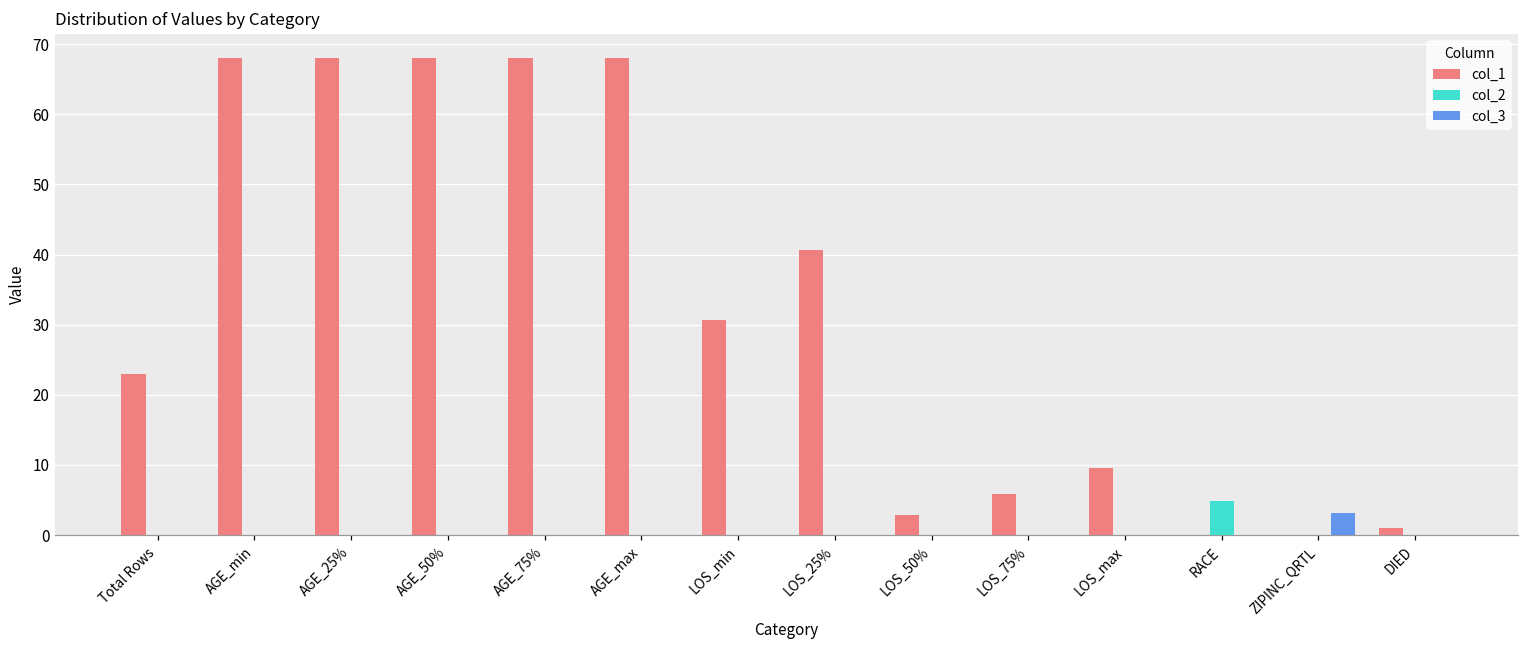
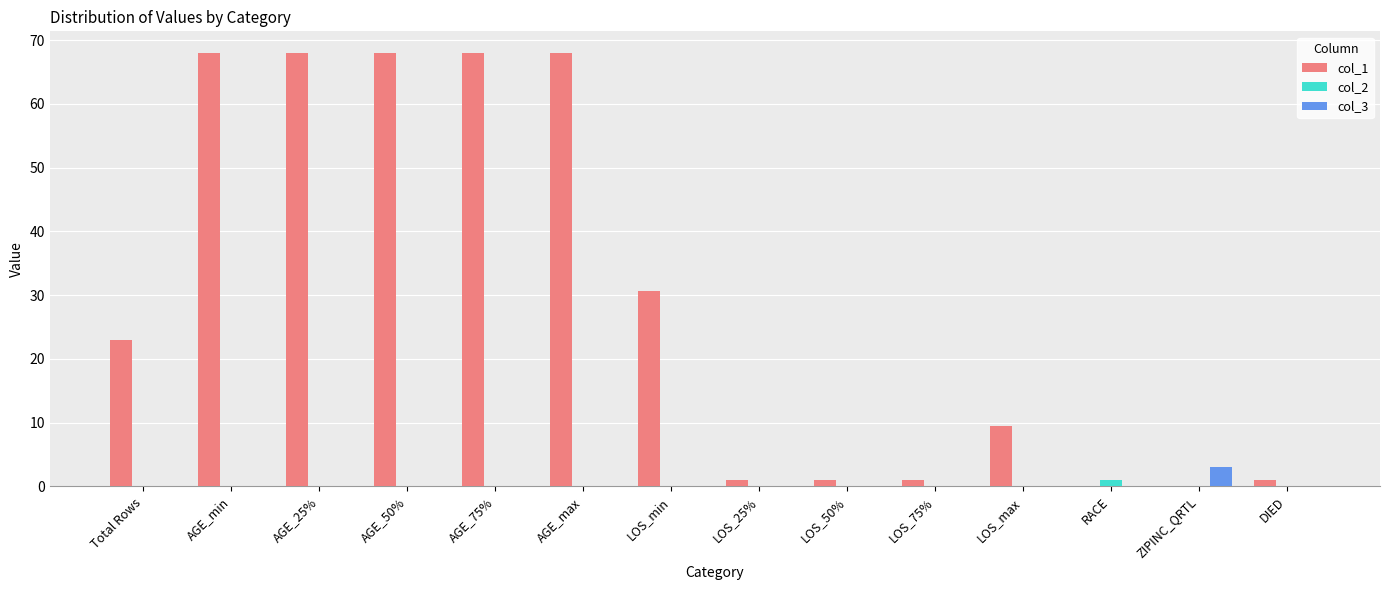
col_1, LOS_25%: 41 -> 1
col_1, LOS_50%: 3 -> 1
col_1, LOS_75%: 6 -> 1
col_2, RACE: 5 -> 1
